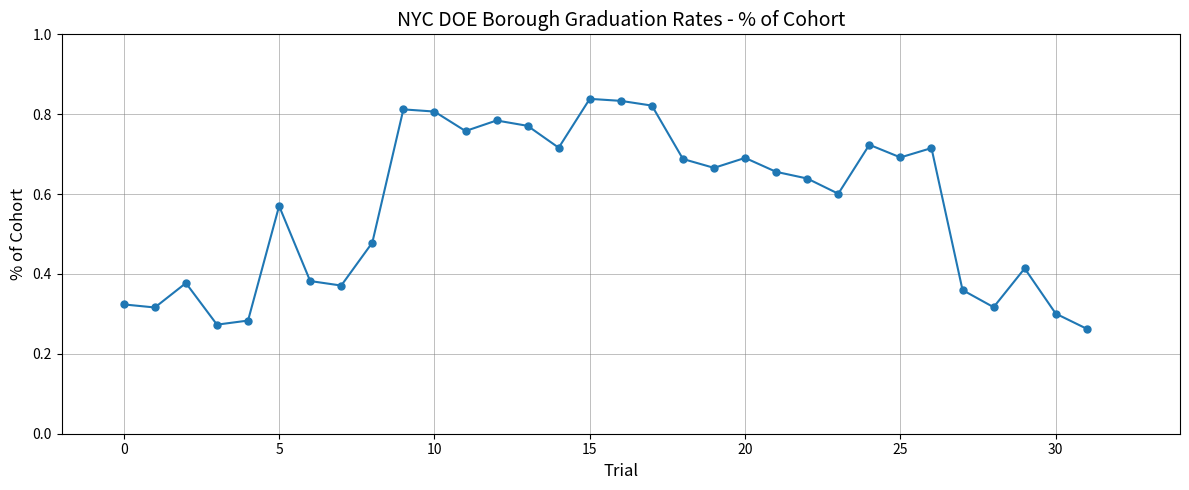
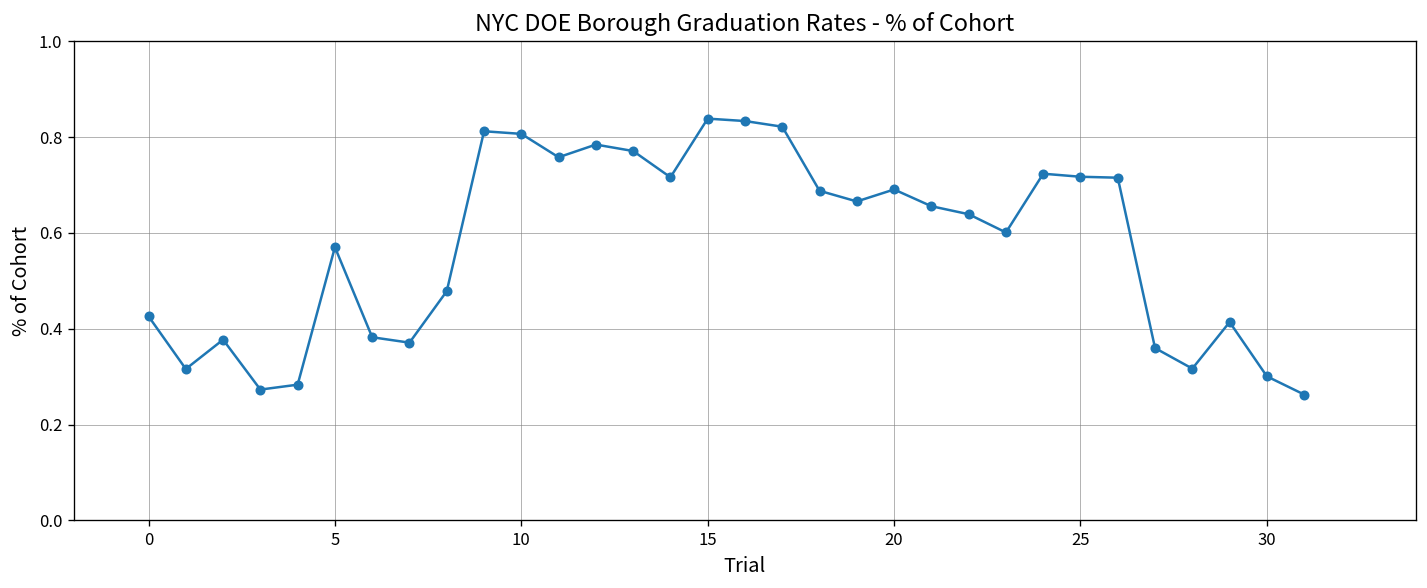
0: 0.32 -> 0.43
25: 0.69 -> 0.72
